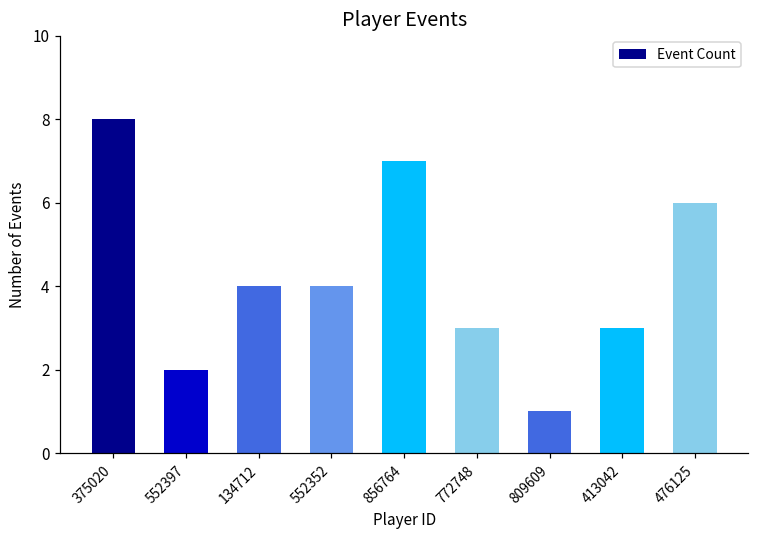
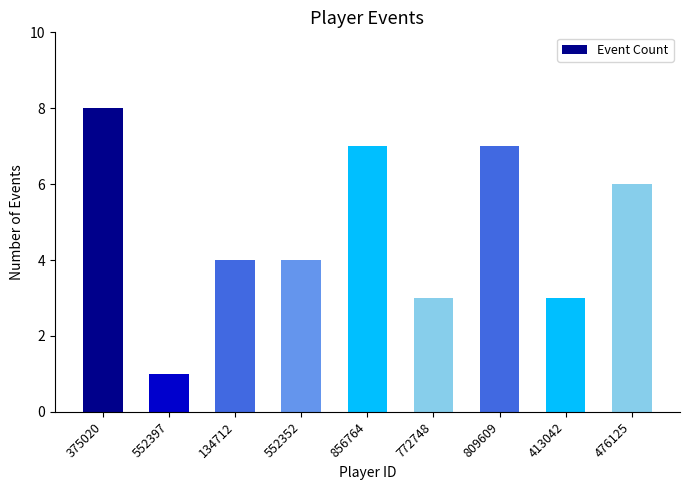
552397: 2 -> 1
809609: 1 -> 7
